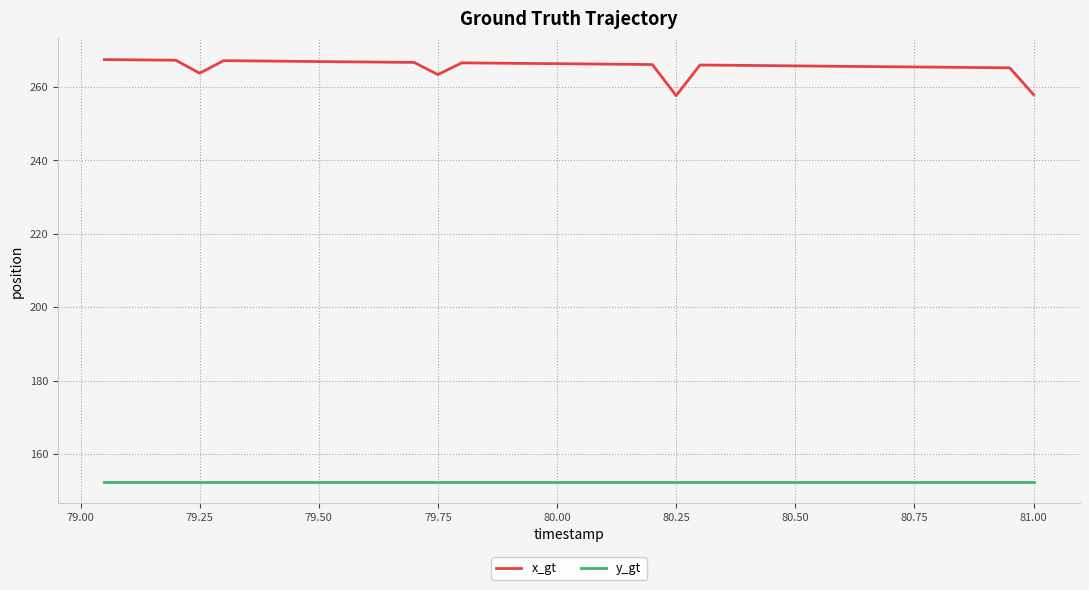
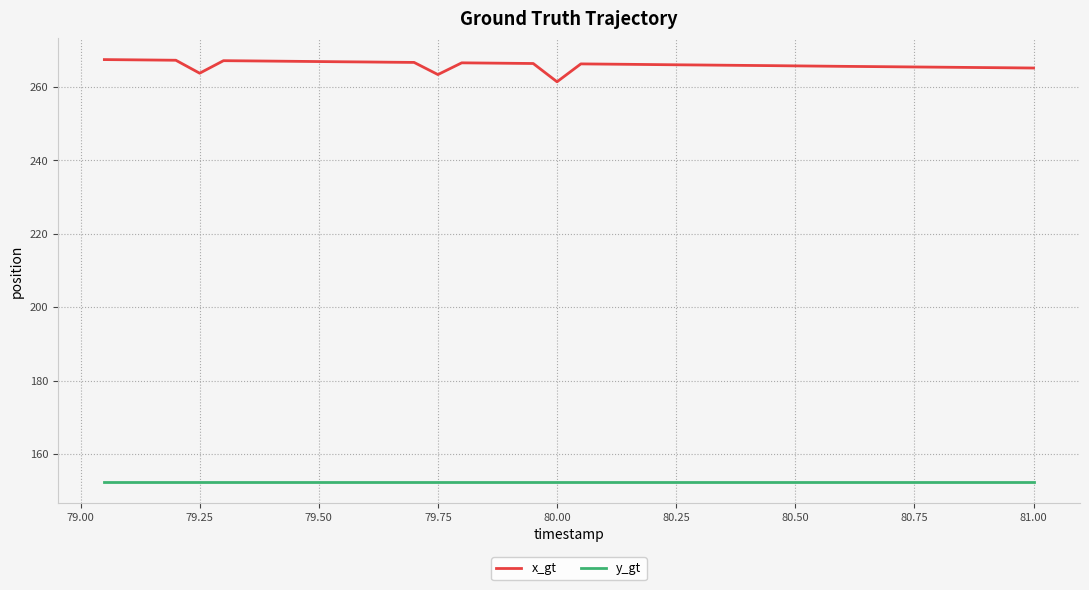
x_gt, 80.00: 266 -> 261
x_gt, 80.25: 258 -> 266
x_gt, 81.00: 258 -> 265
